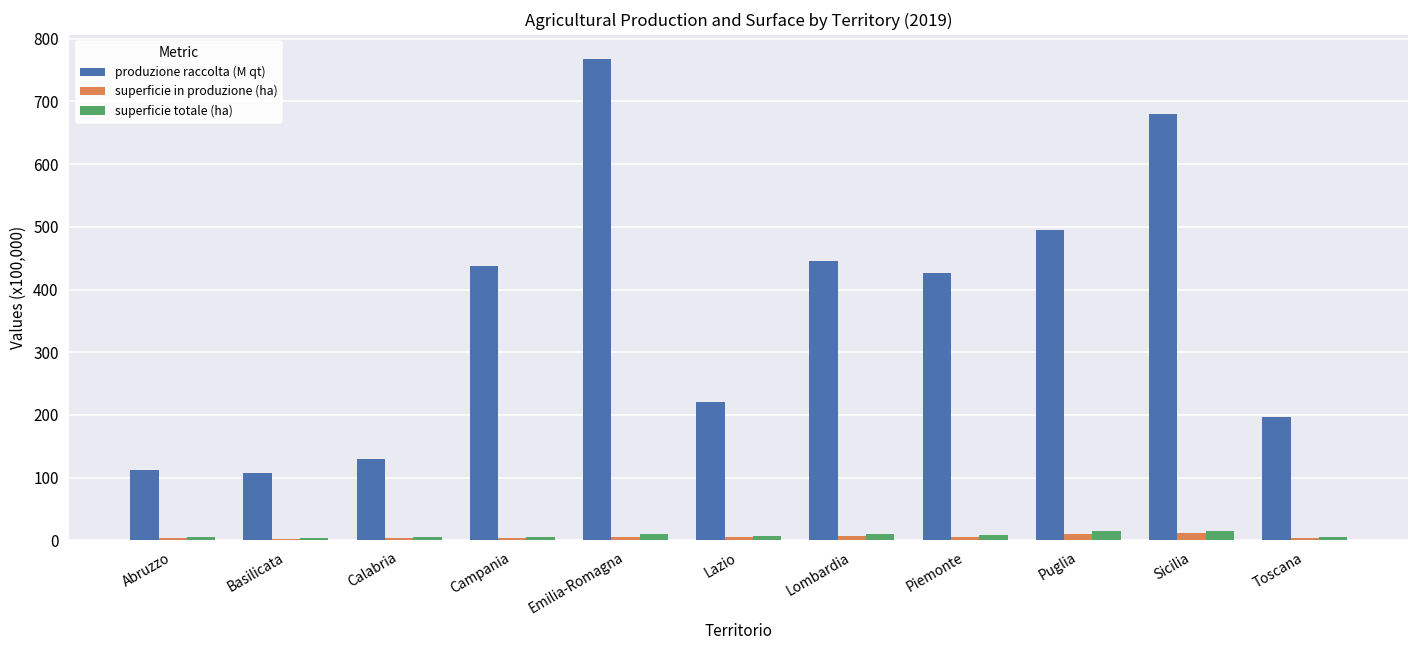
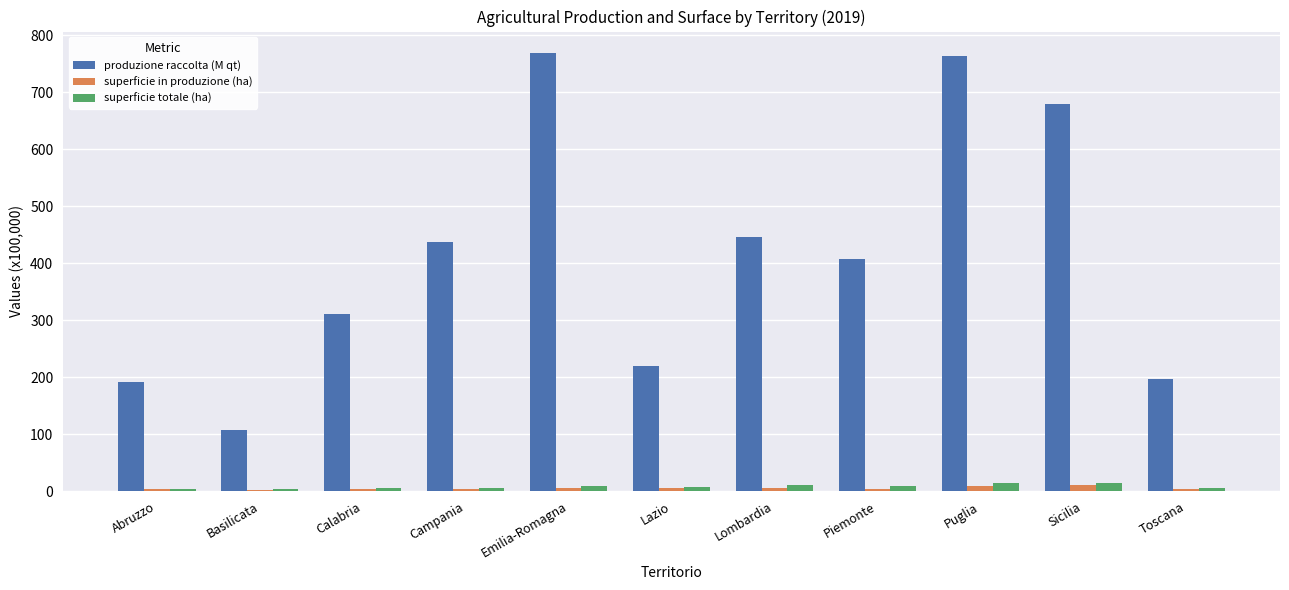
produzione raccolta (M qt), Abruzzo: 110 -> 190
produzione raccolta (M qt), Calabria: 130 -> 310
produzione raccolta (M qt), Piemonte: 430 -> 410
produzione raccolta (M qt), Puglia: 490 -> 760
